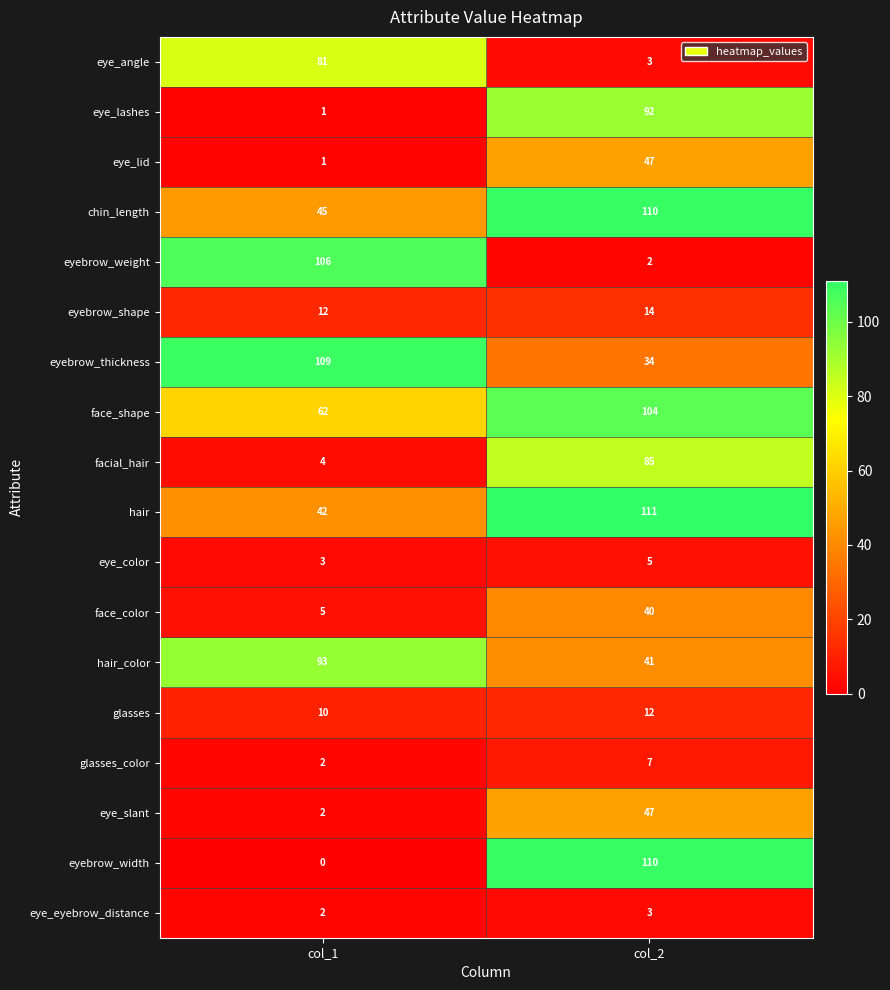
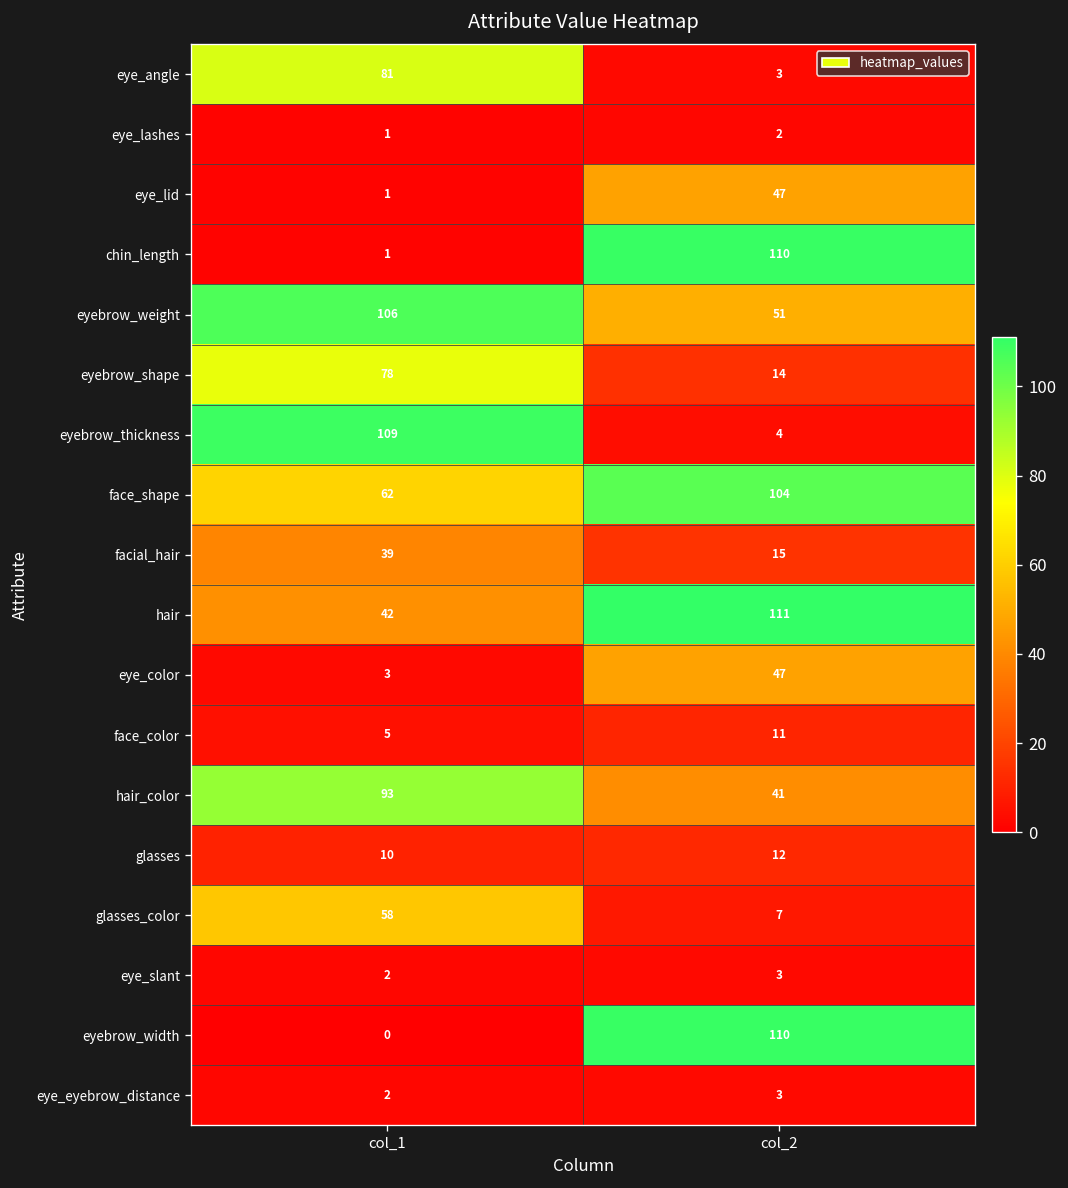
eye_lashes, col_2: 92 -> 2
chin_length, col_1: 45 -> 1
eyebrow_weight, col_2: 2 -> 51
eyebrow_shape, col_1: 12 -> 78
eyebrow_thickness, col_2: 34 -> 4
facial_hair, col_1: 4 -> 39
facial_hair, col_2: 85 -> 15
eye_color, col_2: 5 -> 47
face_color, col_2: 40 -> 11
glasses_color, col_1: 2 -> 58
eye_slant, col_2: 47 -> 3
